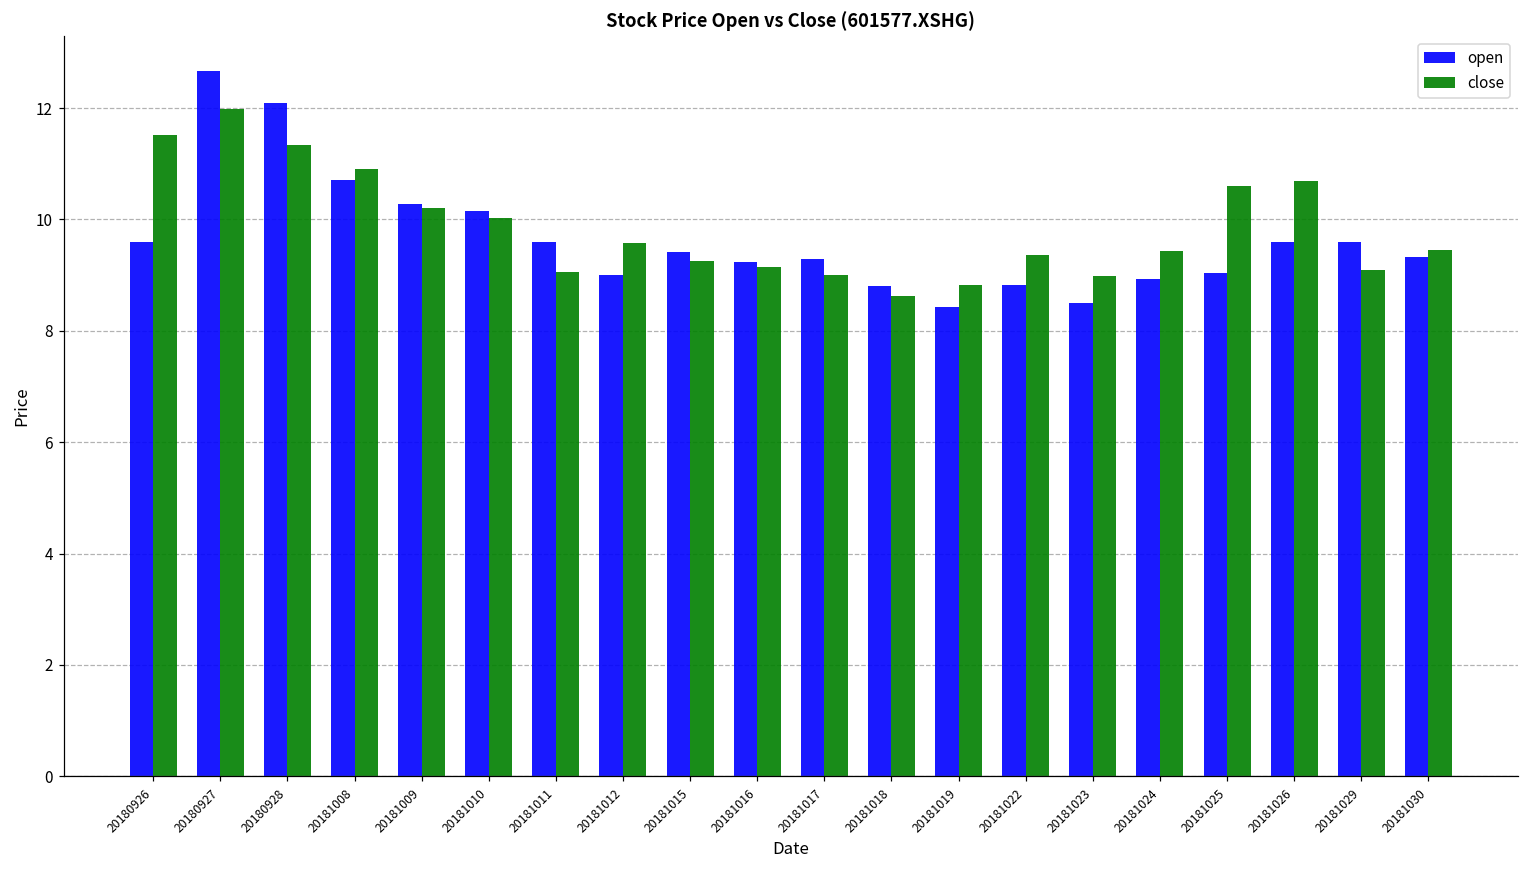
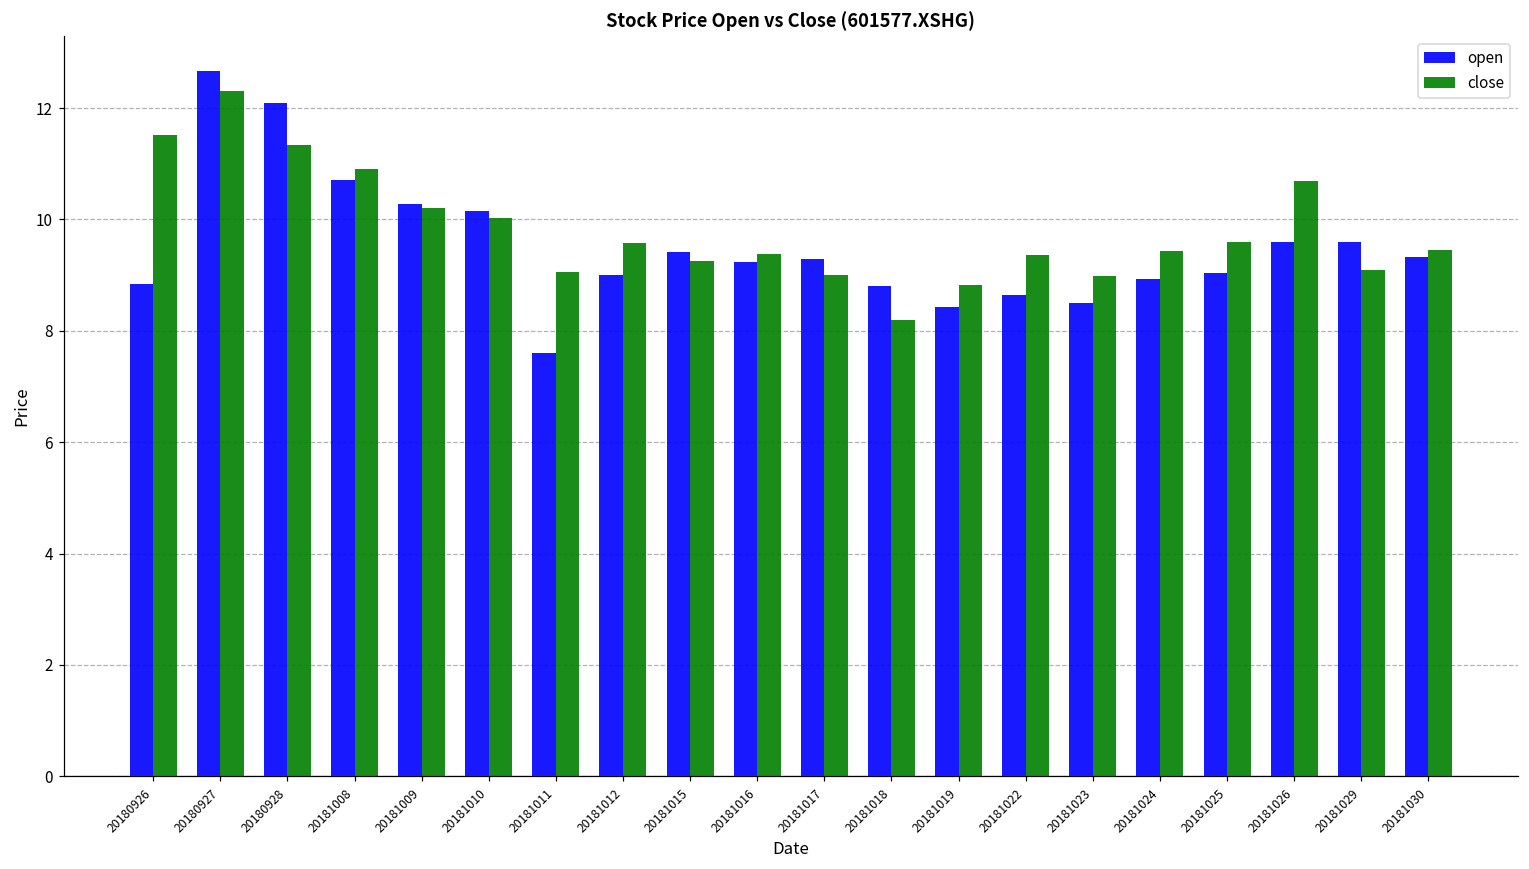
open, 20180926: 9.6 -> 8.8
close, 20180927: 12.0 -> 12.3
open, 20181011: 9.6 -> 7.6
close, 20181016: 9.1 -> 9.4
close, 20181018: 8.6 -> 8.2
open, 20181022: 8.8 -> 8.7
close, 20181025: 10.6 -> 9.6
